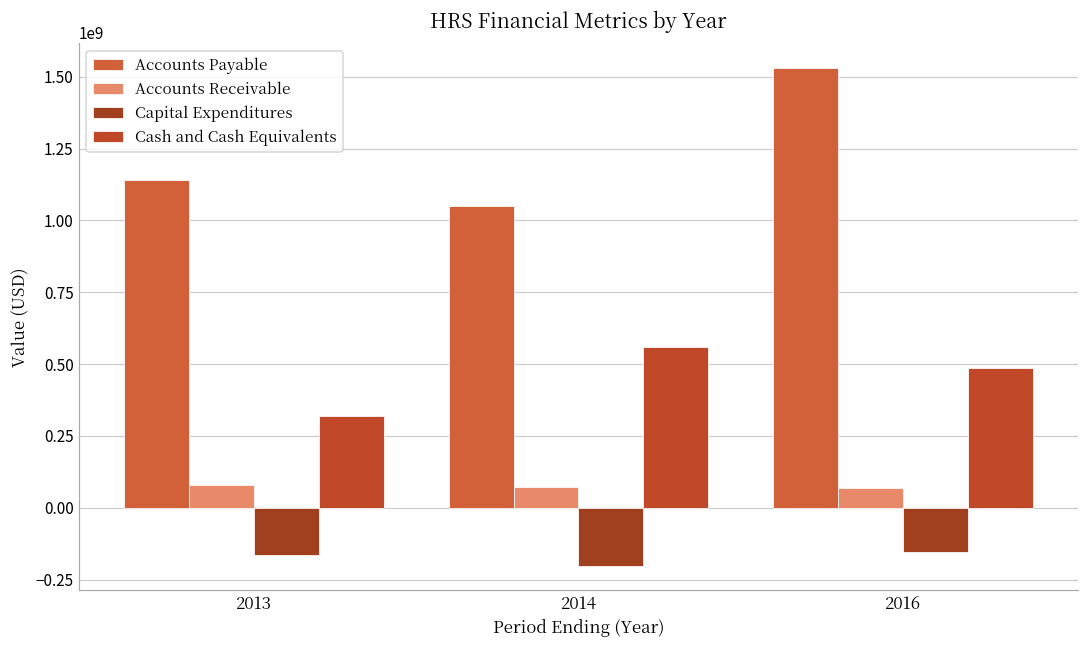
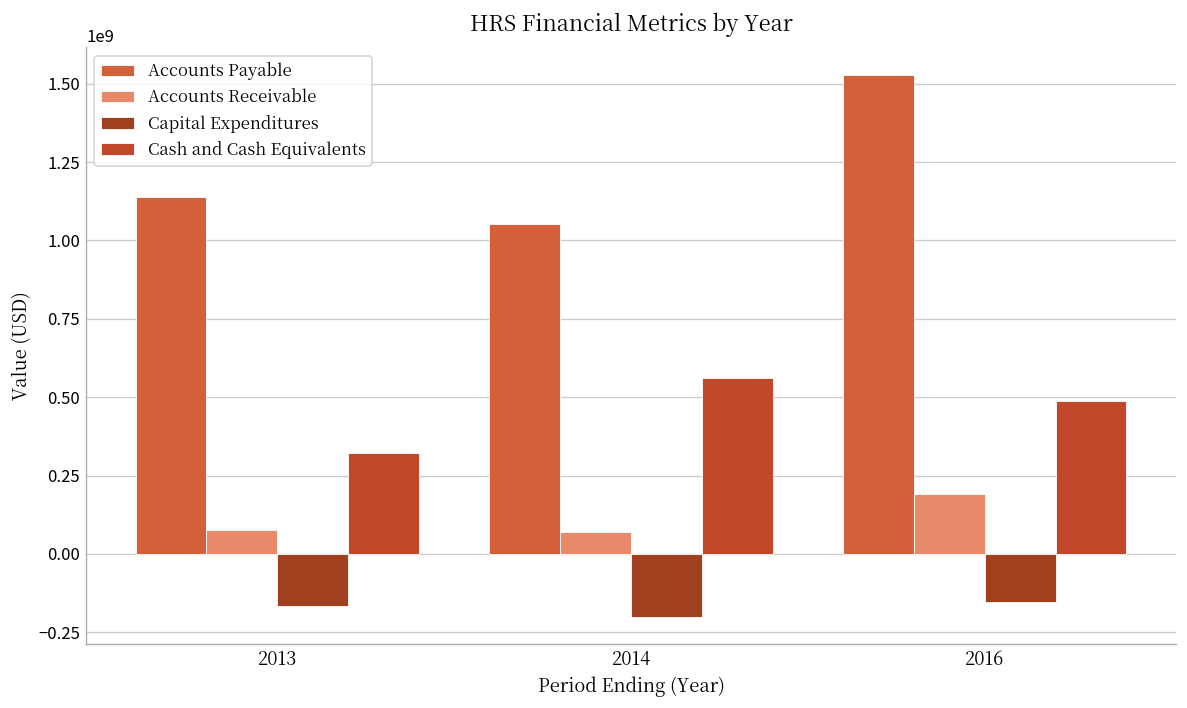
Accounts Receivable, 2016: 70000000 -> 190000000
